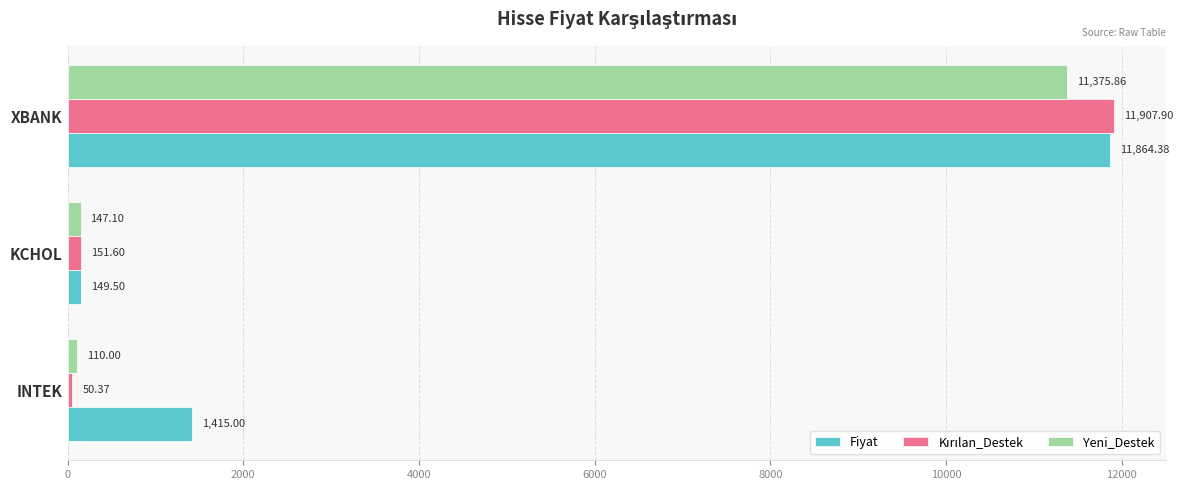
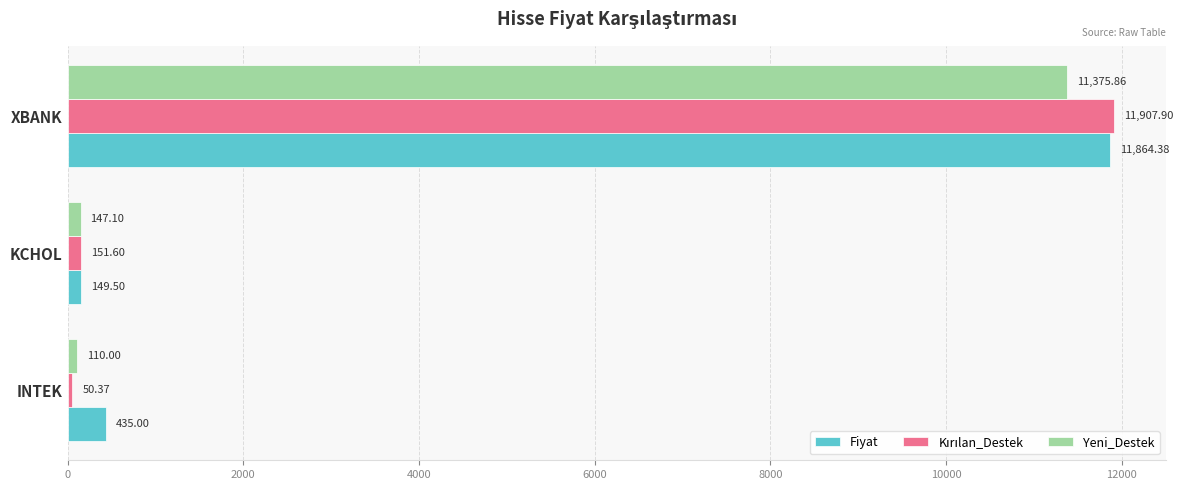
Fiyat, INTEK: 1,415.00 -> 435.00
